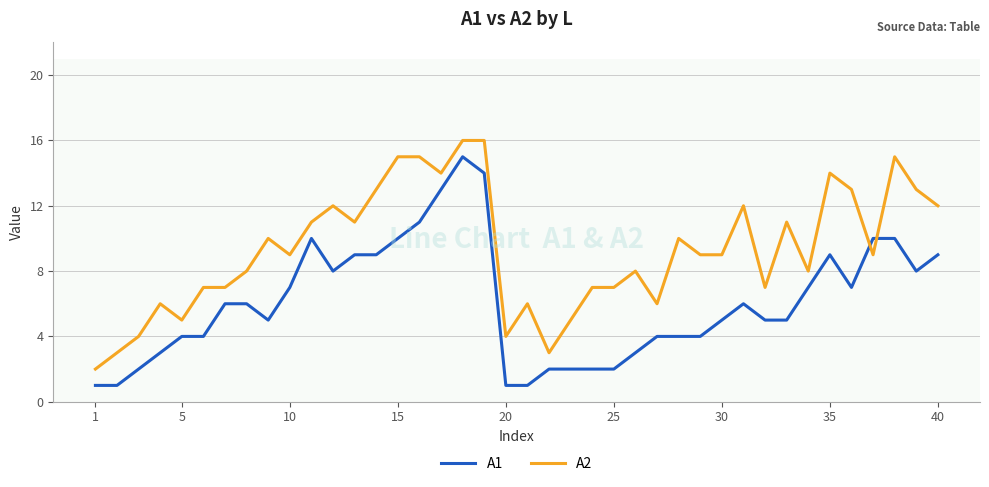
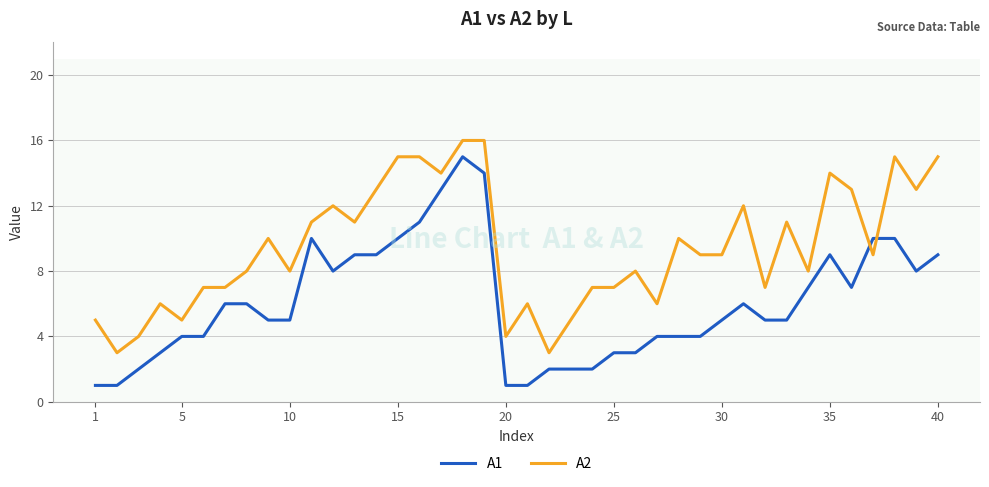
A2, 1: 2 -> 5
A1, 10: 7 -> 5
A2, 10: 9 -> 8
A1, 25: 2 -> 3
A2, 40: 12 -> 15
